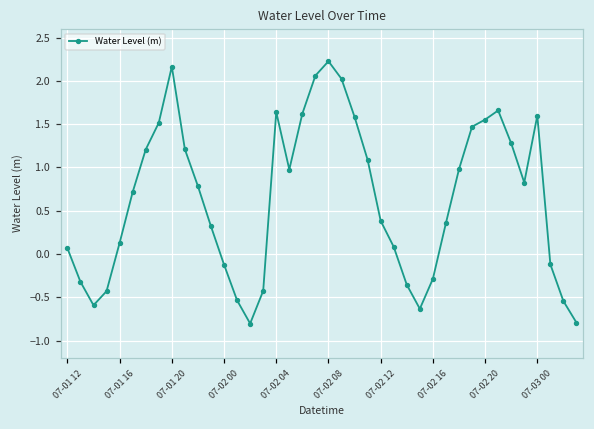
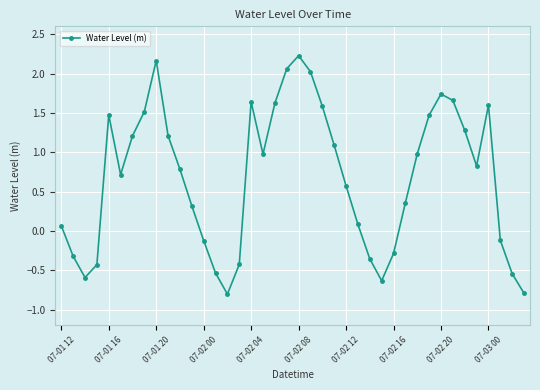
07-01 16: 0.1 -> 1.5
07-02 12: 0.4 -> 0.6
07-02 20: 1.6 -> 1.7
